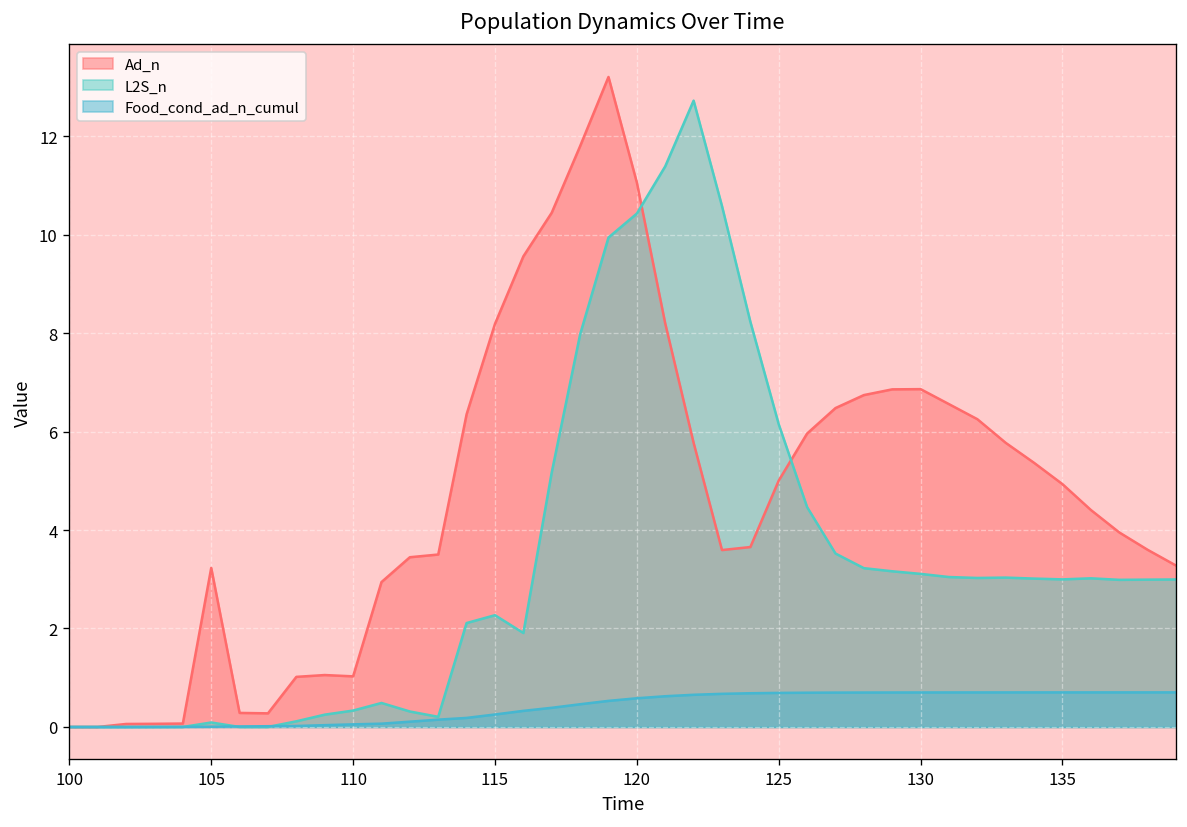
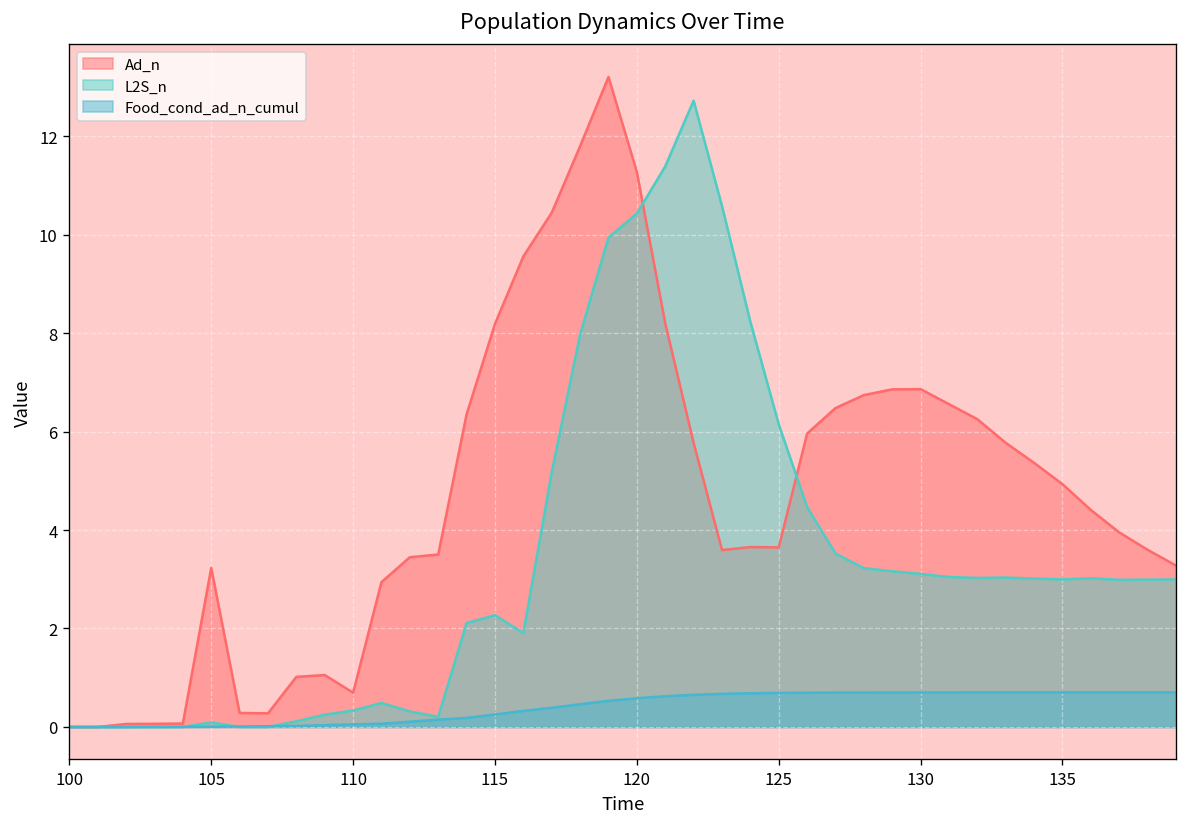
Ad_n, 110: 1.0 -> 0.7
Ad_n, 120: 11.1 -> 11.3
Ad_n, 125: 5.0 -> 3.6
